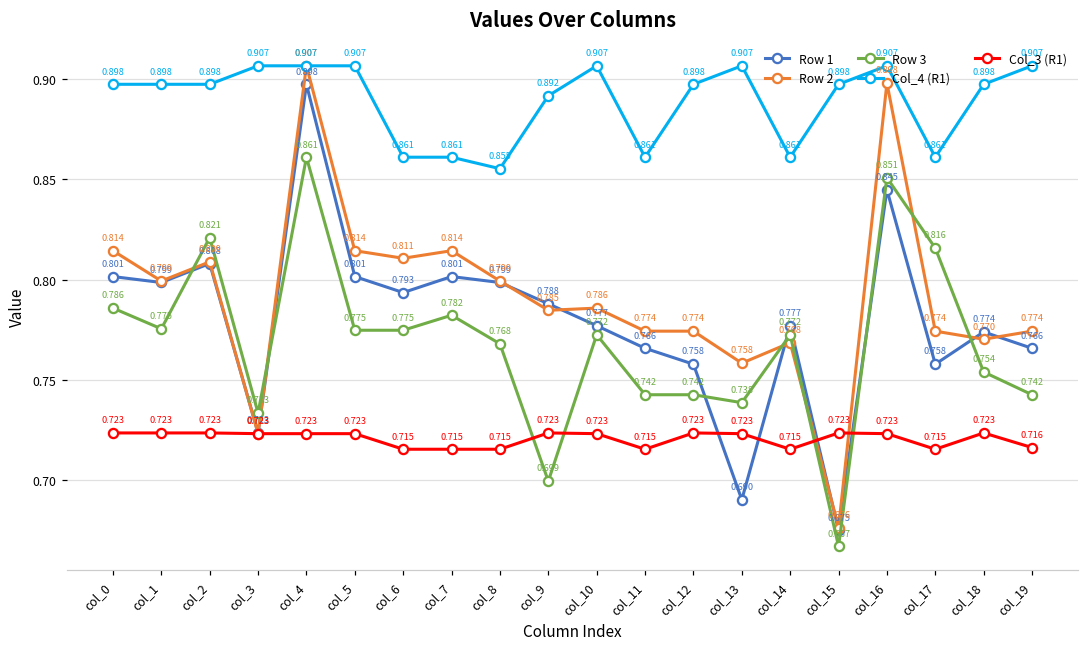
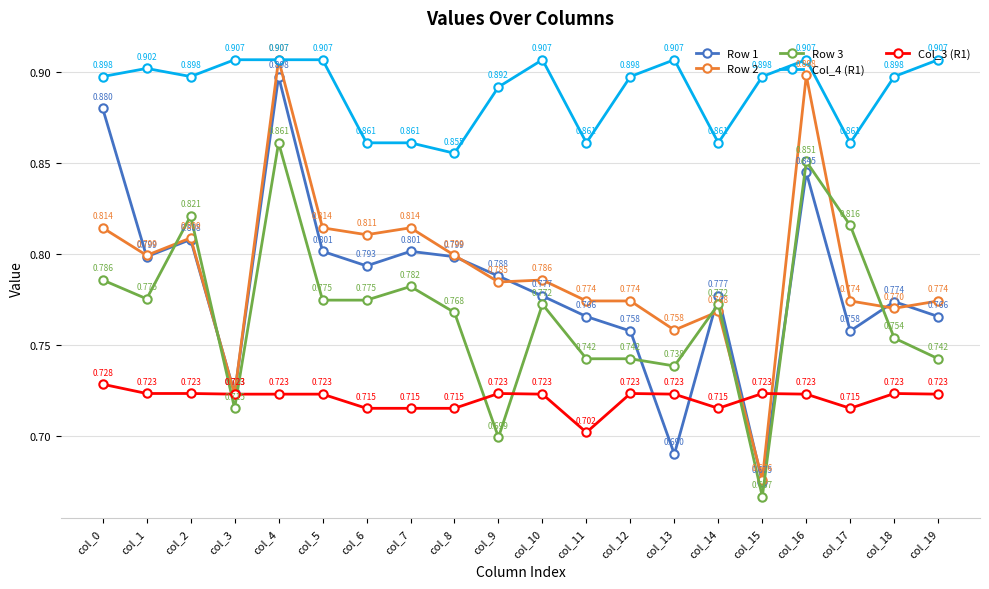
Row 1, col_0: 0.801 -> 0.880
Col_3 (R1), col_0: 0.723 -> 0.728
Col_4 (R1), col_1: 0.898 -> 0.902
Row 3, col_3: 0.733 -> 0.715
Col_3 (R1), col_11: 0.715 -> 0.702
Col_3 (R1), col_19: 0.716 -> 0.723
